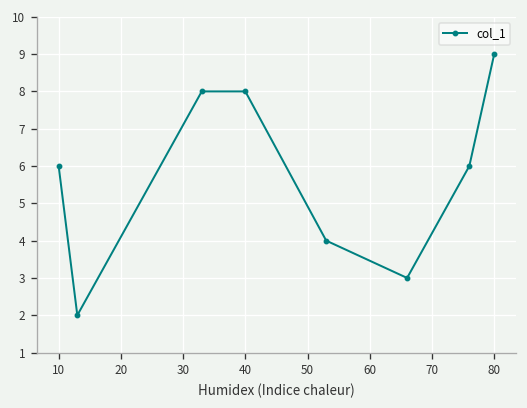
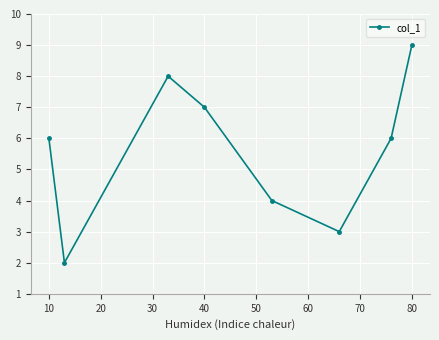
40: 8 -> 7
